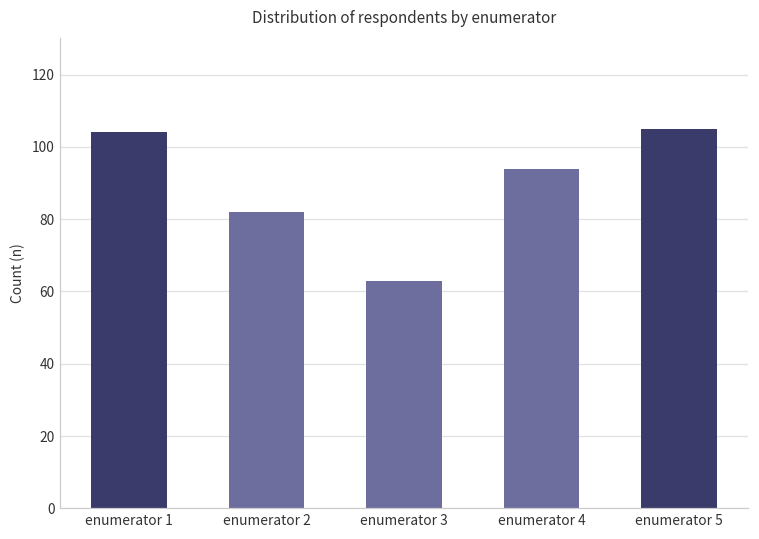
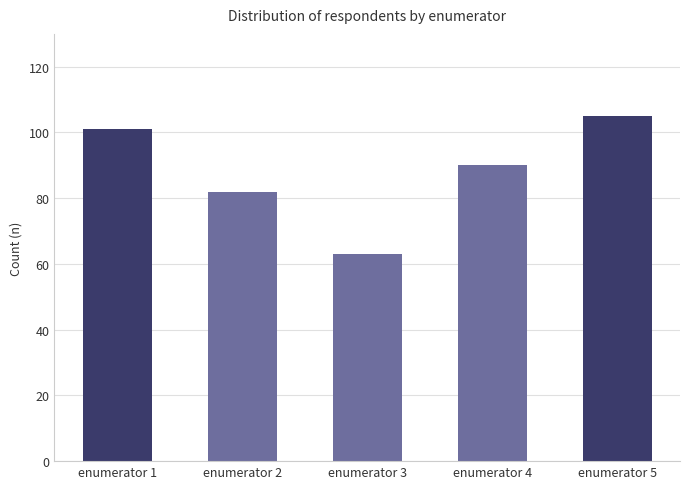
enumerator 1: 104 -> 101
enumerator 4: 94 -> 90
